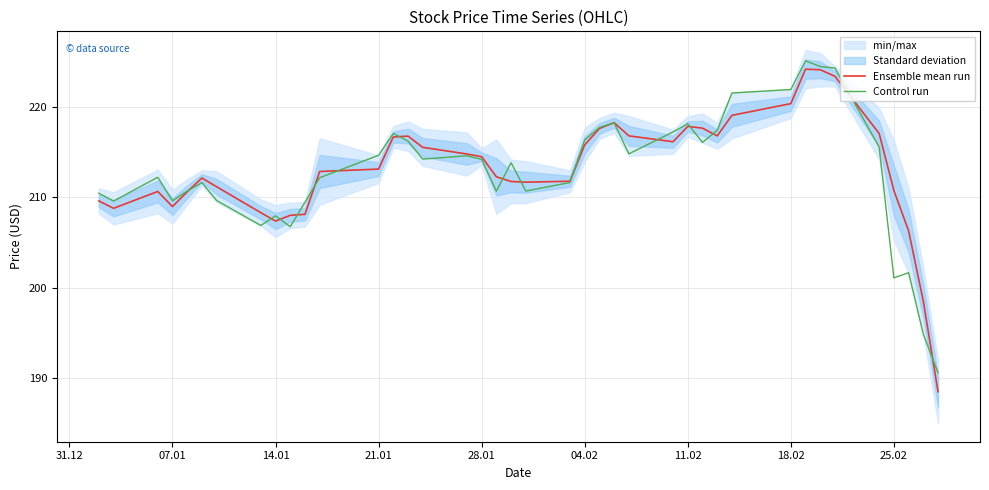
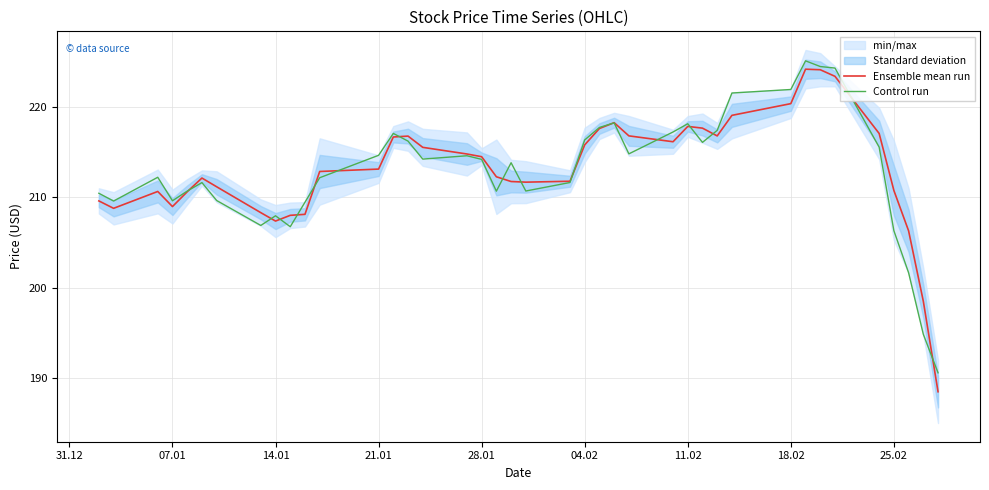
Control run, 25.02: 201 -> 206
